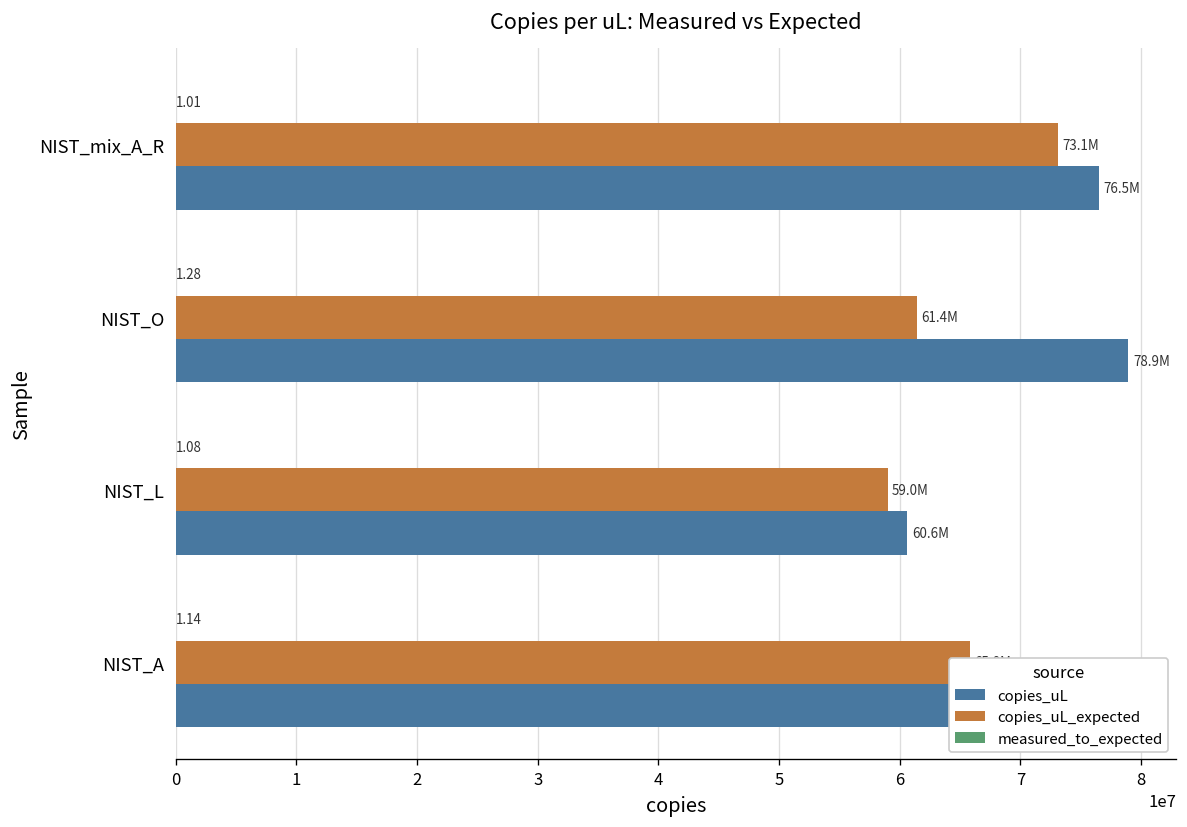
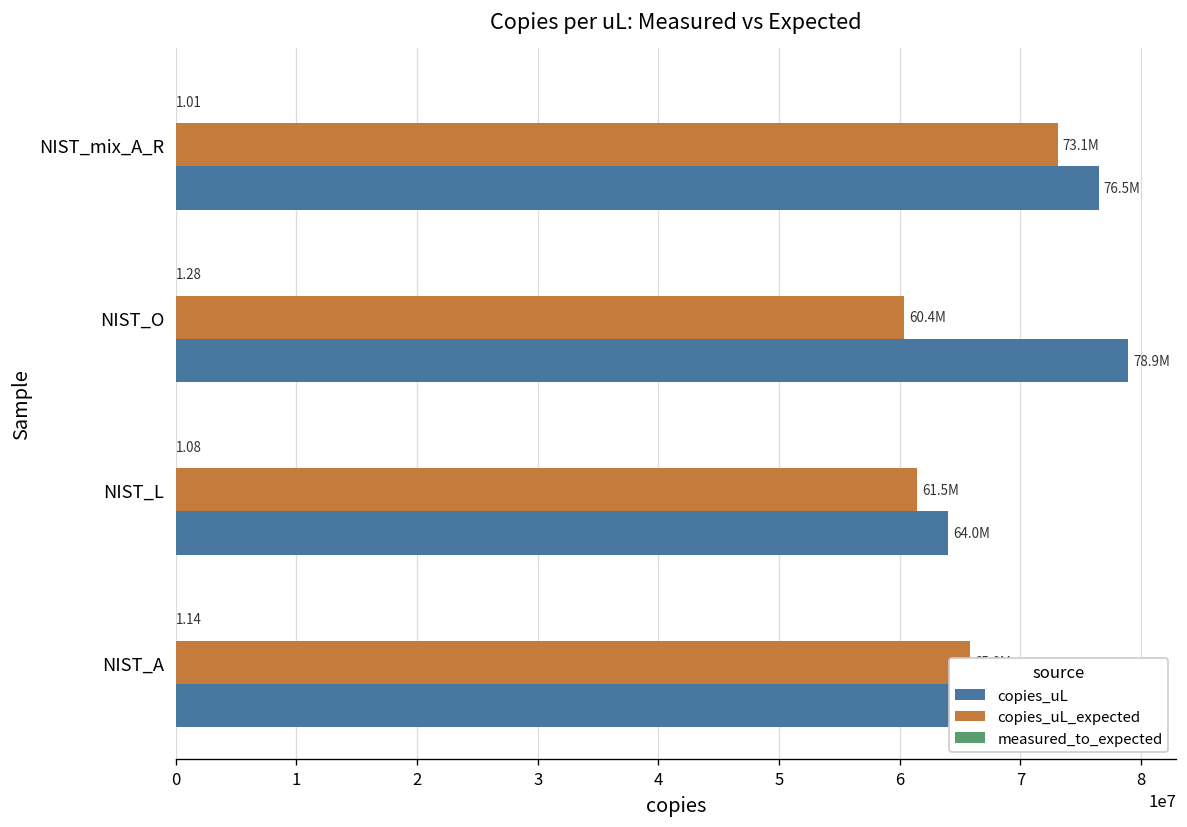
copies_uL_expected, NIST_O: 61.4M -> 60.4M
copies_uL_expected, NIST_L: 59.0M -> 61.5M
copies_uL, NIST_L: 60.6M -> 64.0M
